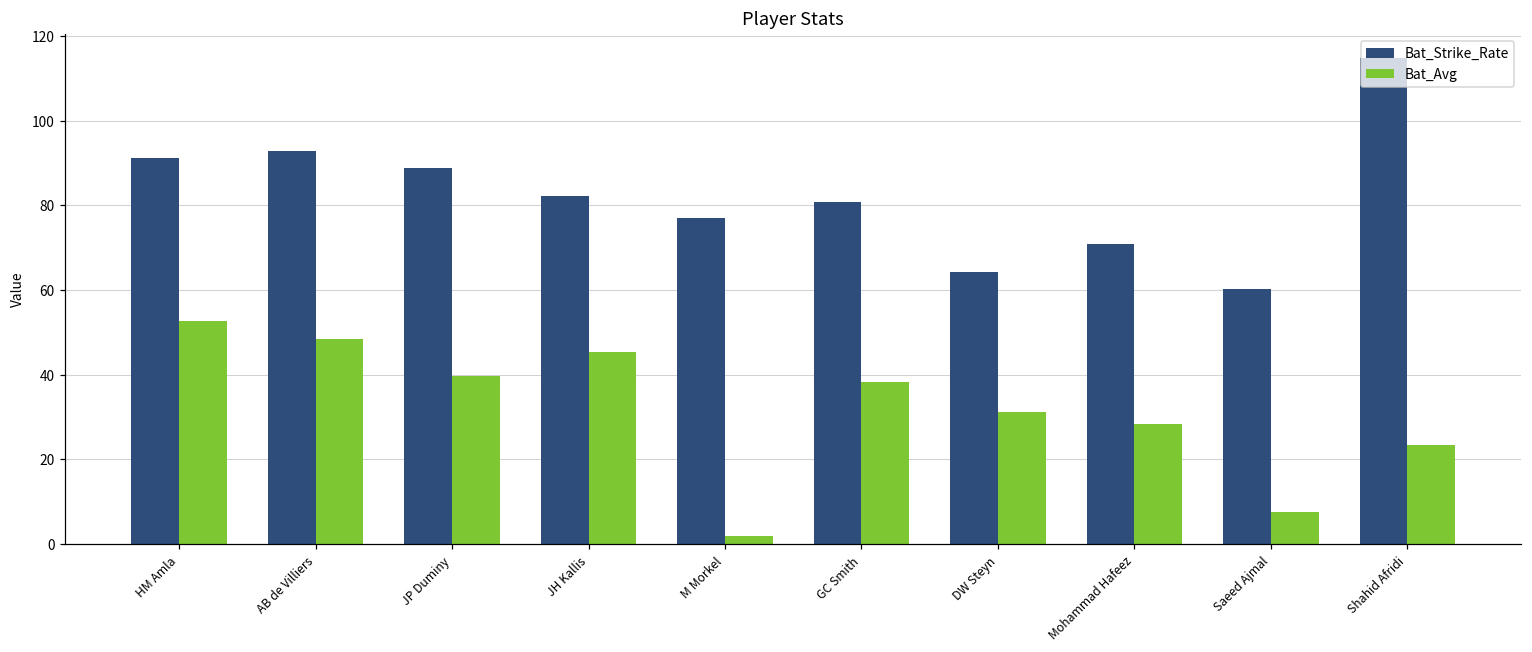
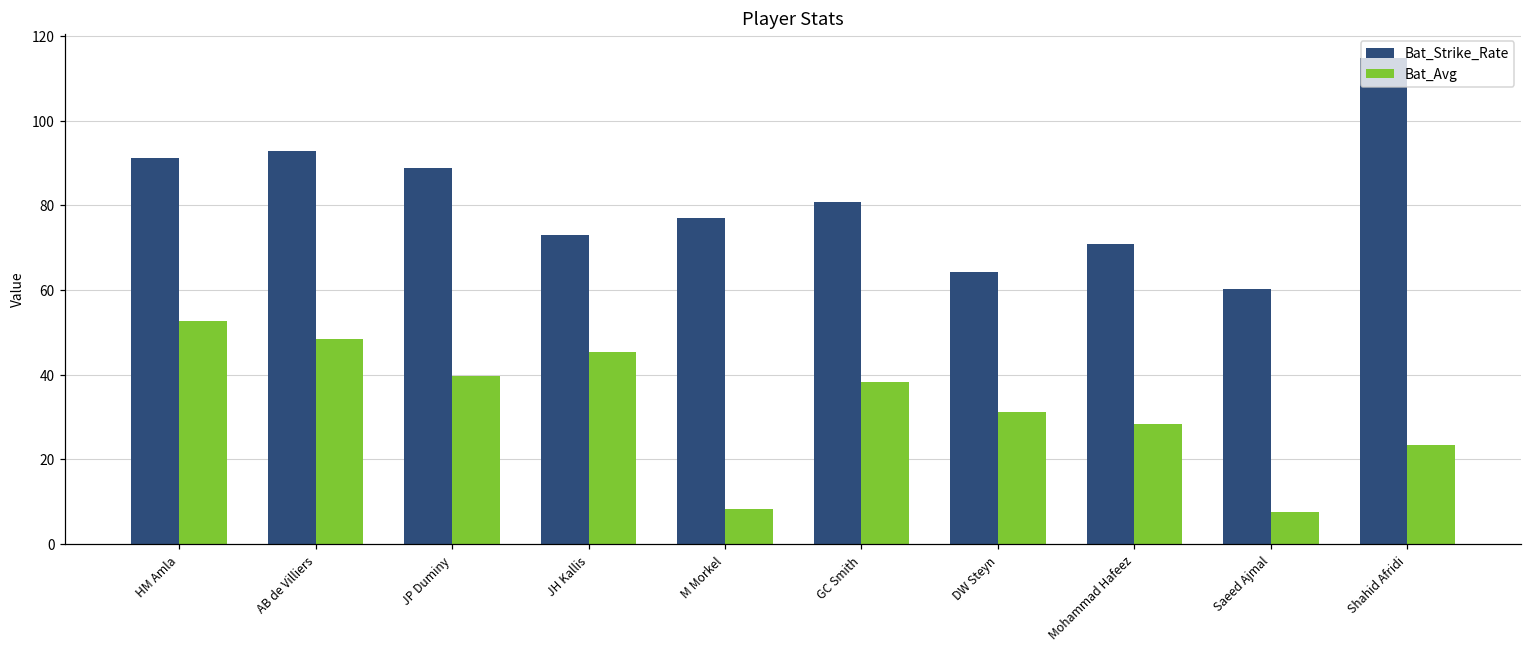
Bat_Strike_Rate, JH Kallis: 82 -> 73
Bat_Avg, M Morkel: 2 -> 8
